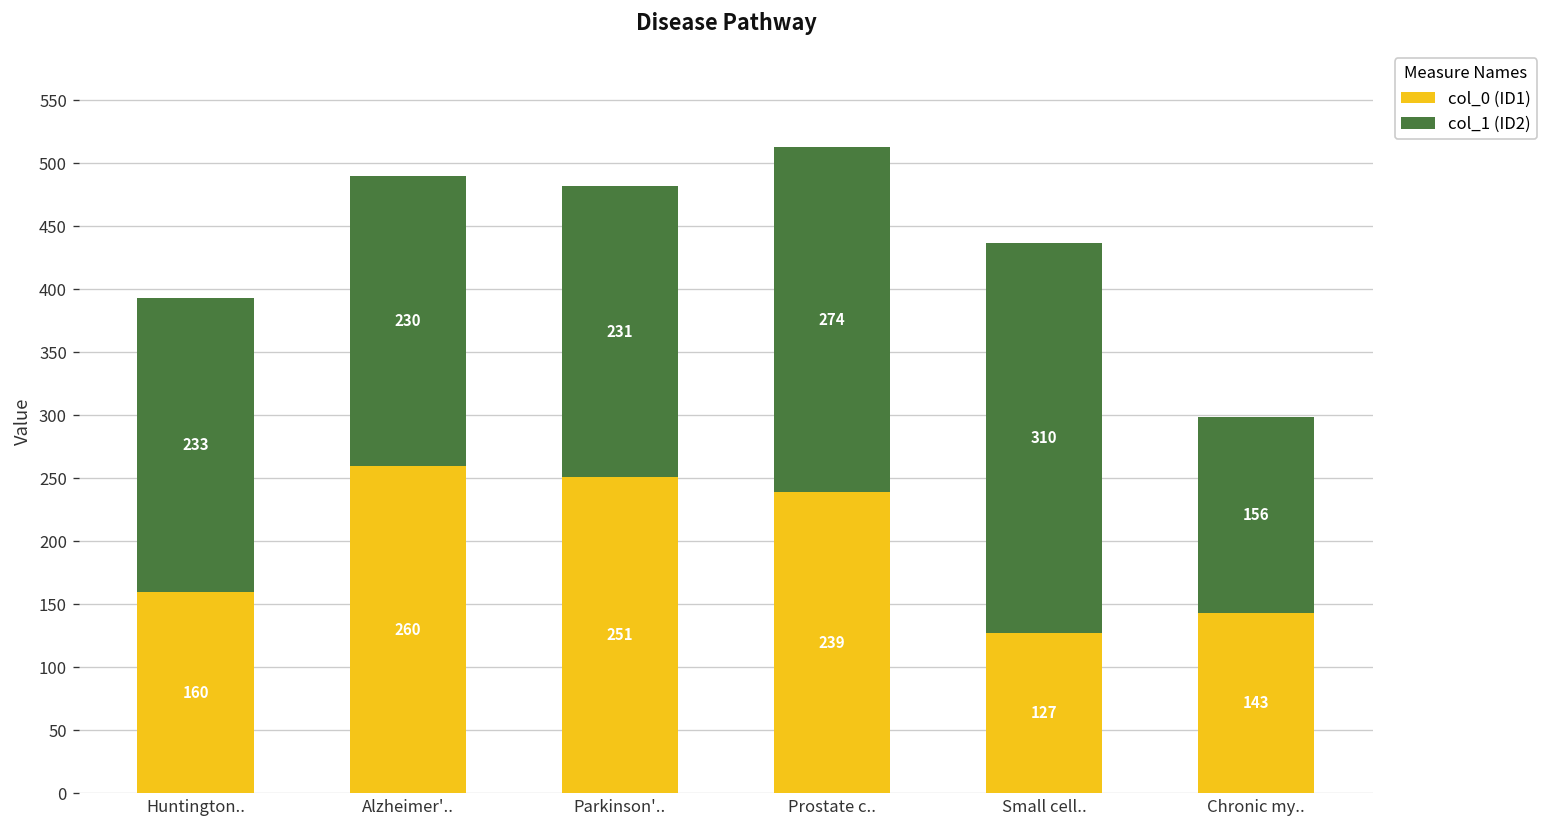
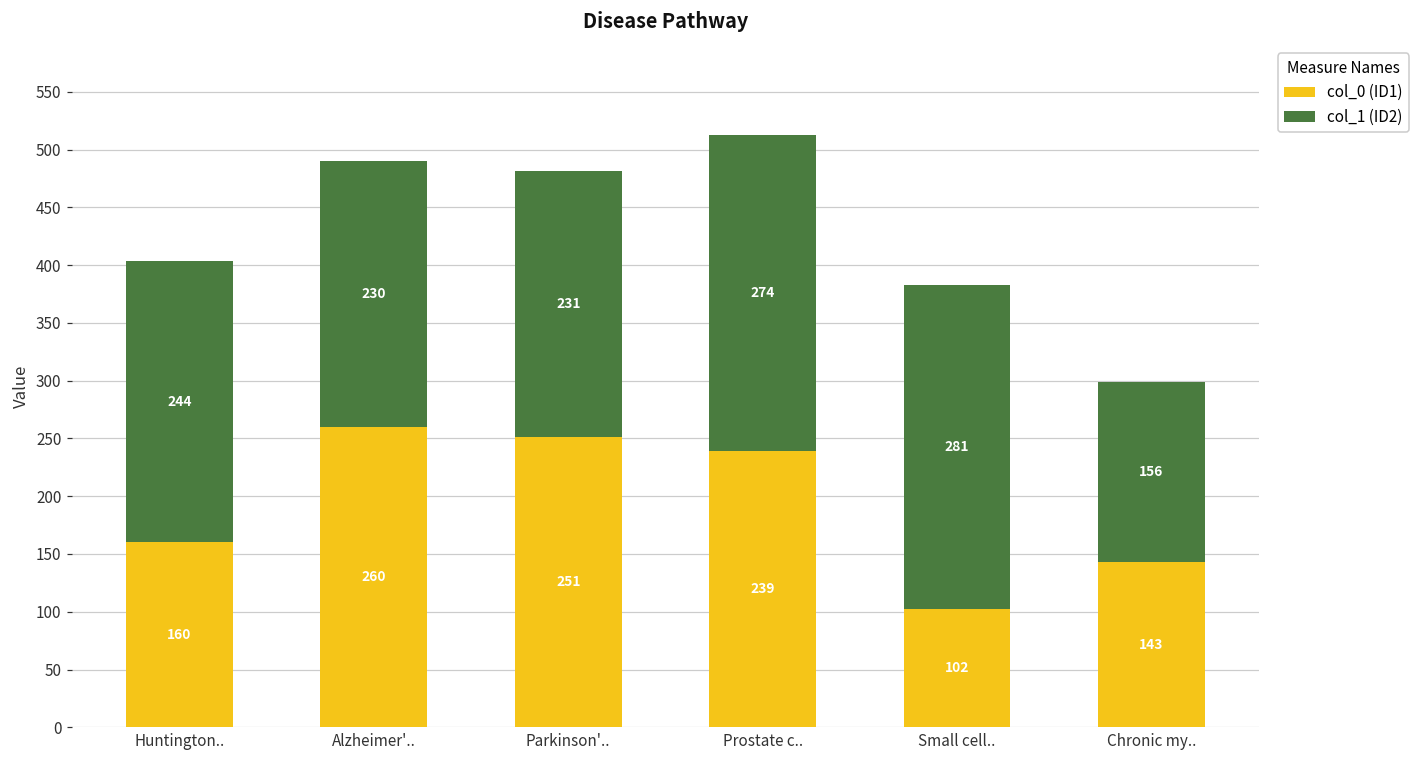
col_1 (ID2), Huntington..: 233 -> 244
col_0 (ID1), Small cell..: 127 -> 102
col_1 (ID2), Small cell..: 310 -> 281
